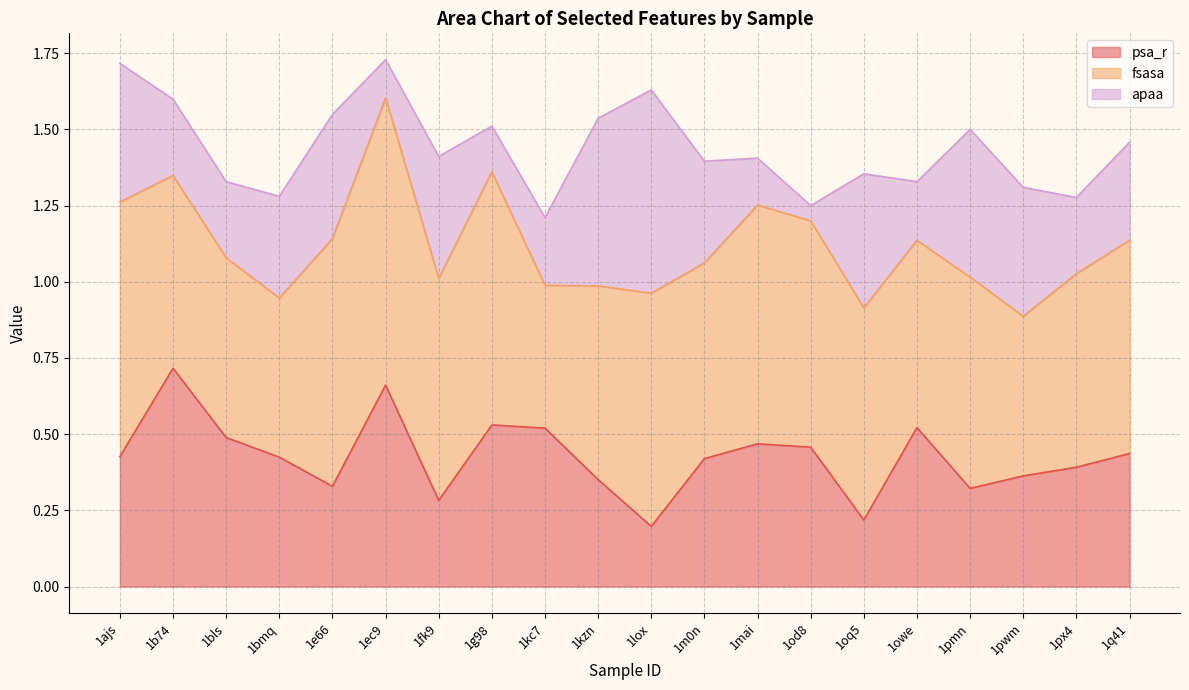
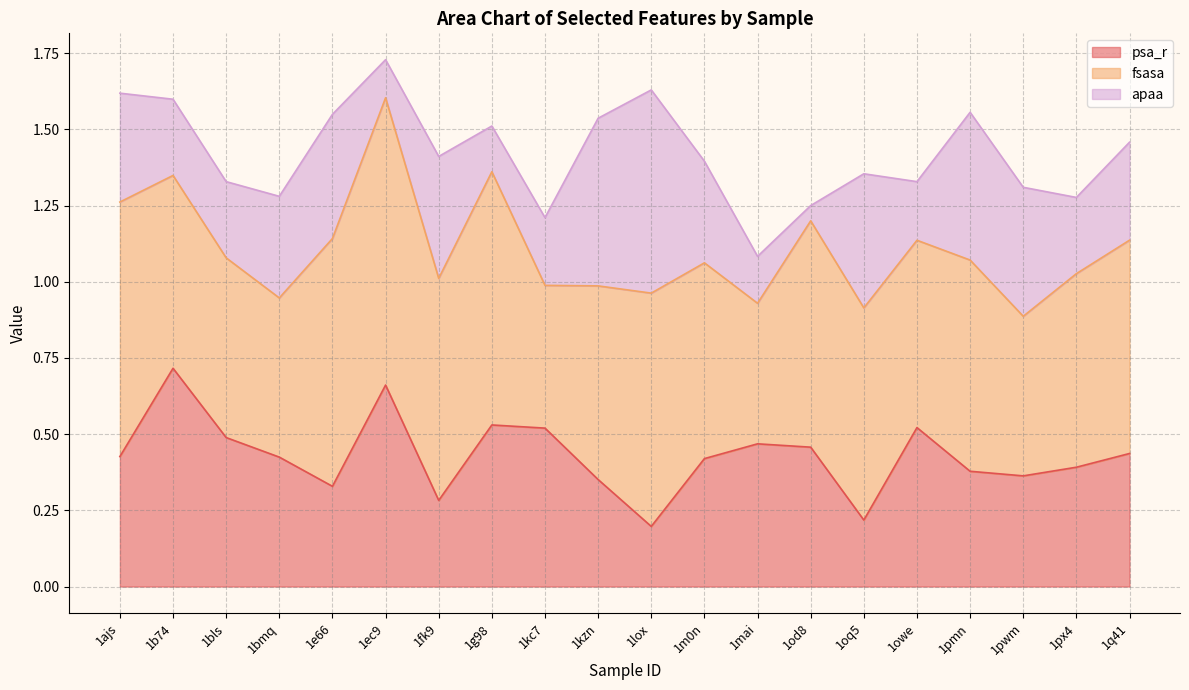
apaa, 1ajs: 0.45 -> 0.36
fsasa, 1mai: 0.78 -> 0.46
psa_r, 1pmn: 0.32 -> 0.38
